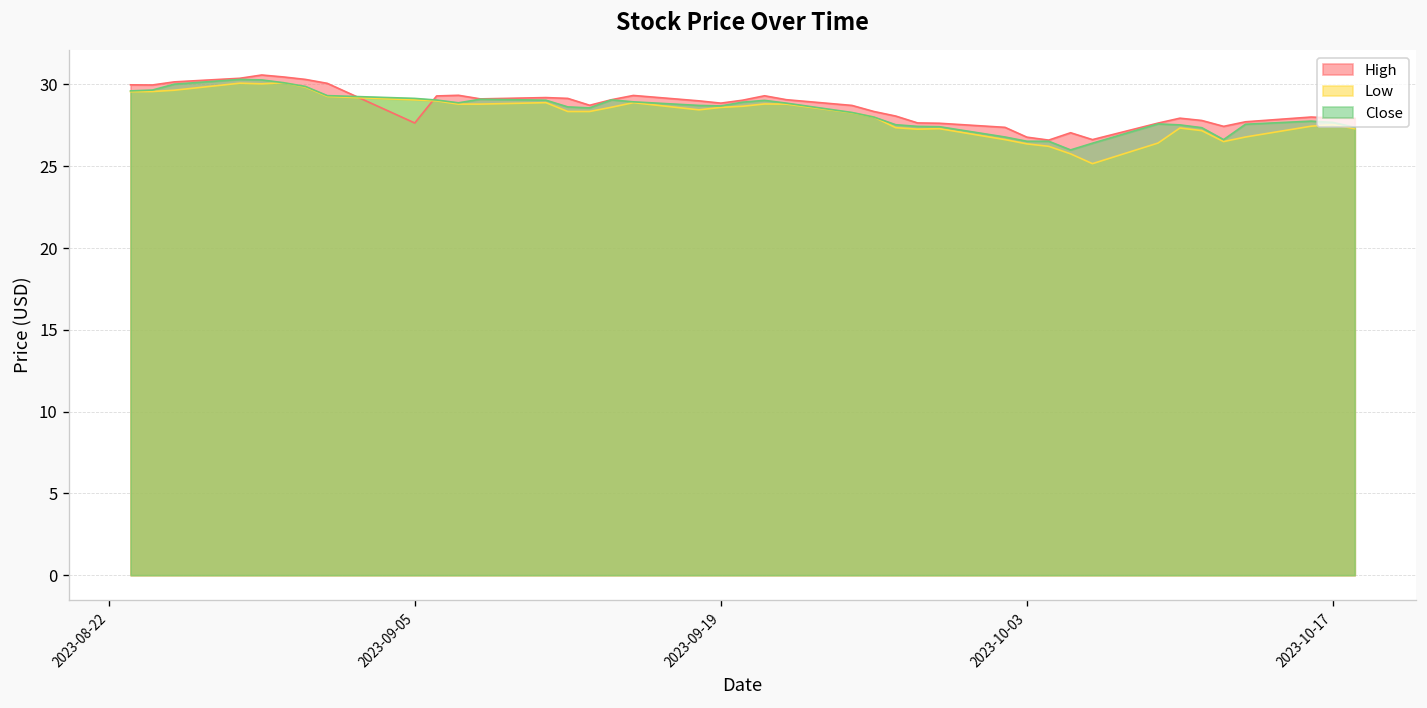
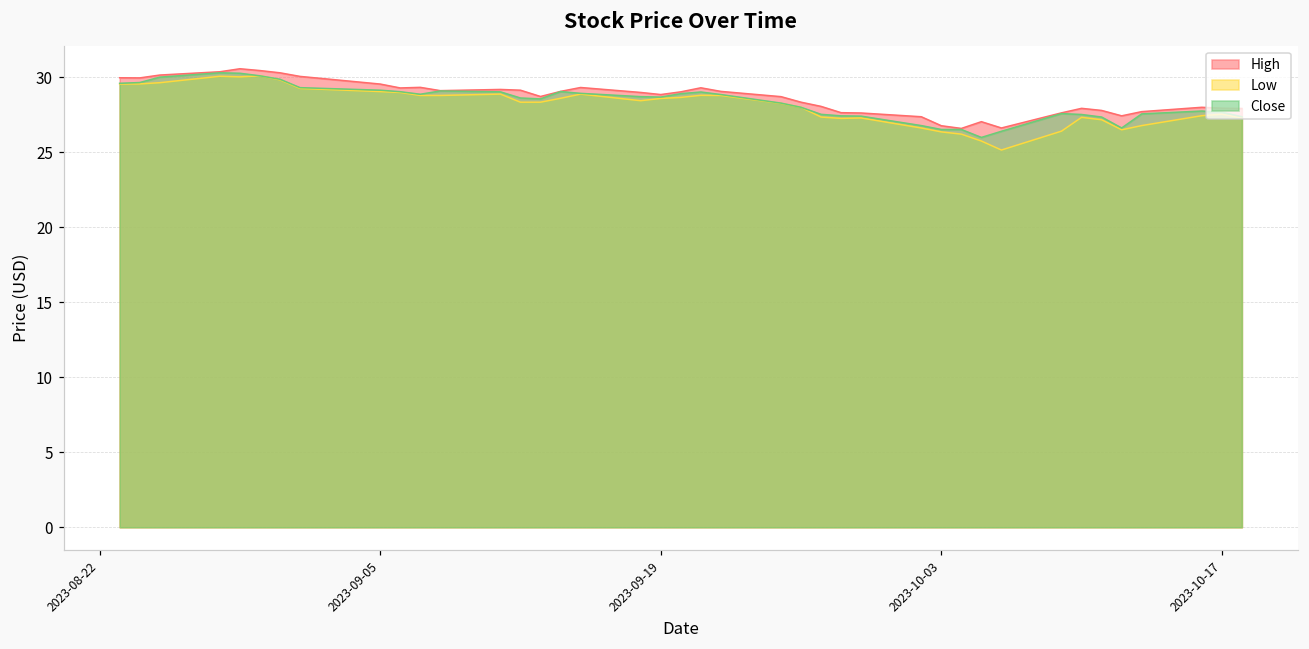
High, 2023-09-05: 27.6 -> 29.6
